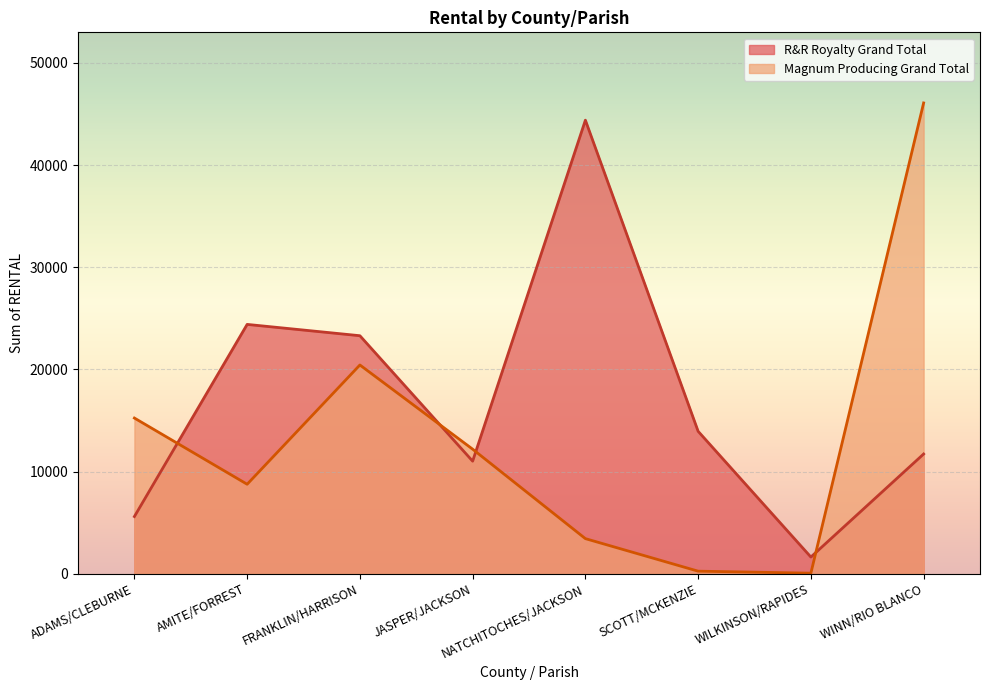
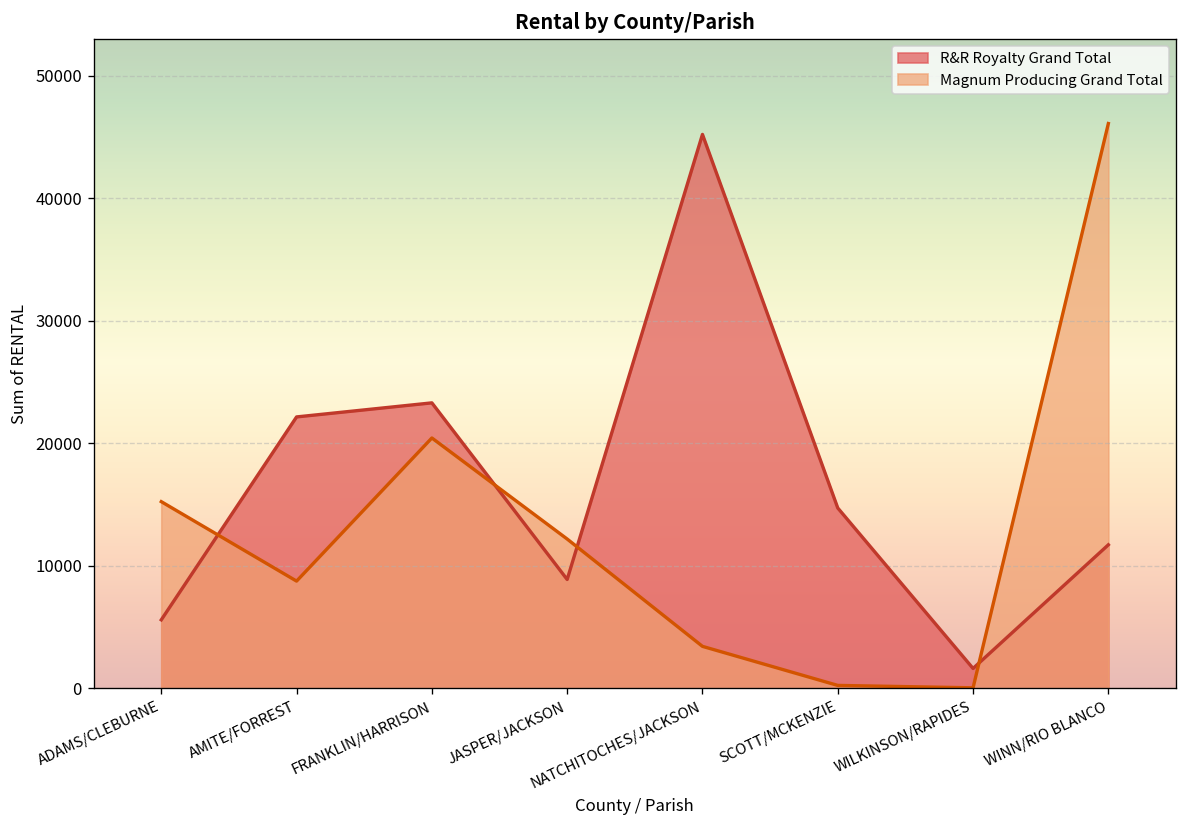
R&R Royalty Grand Total, AMITE/FORREST: 24400 -> 22100
R&R Royalty Grand Total, JASPER/JACKSON: 11000 -> 8900
R&R Royalty Grand Total, NATCHITOCHES/JACKSON: 44400 -> 45200
R&R Royalty Grand Total, SCOTT/MCKENZIE: 13900 -> 14700
